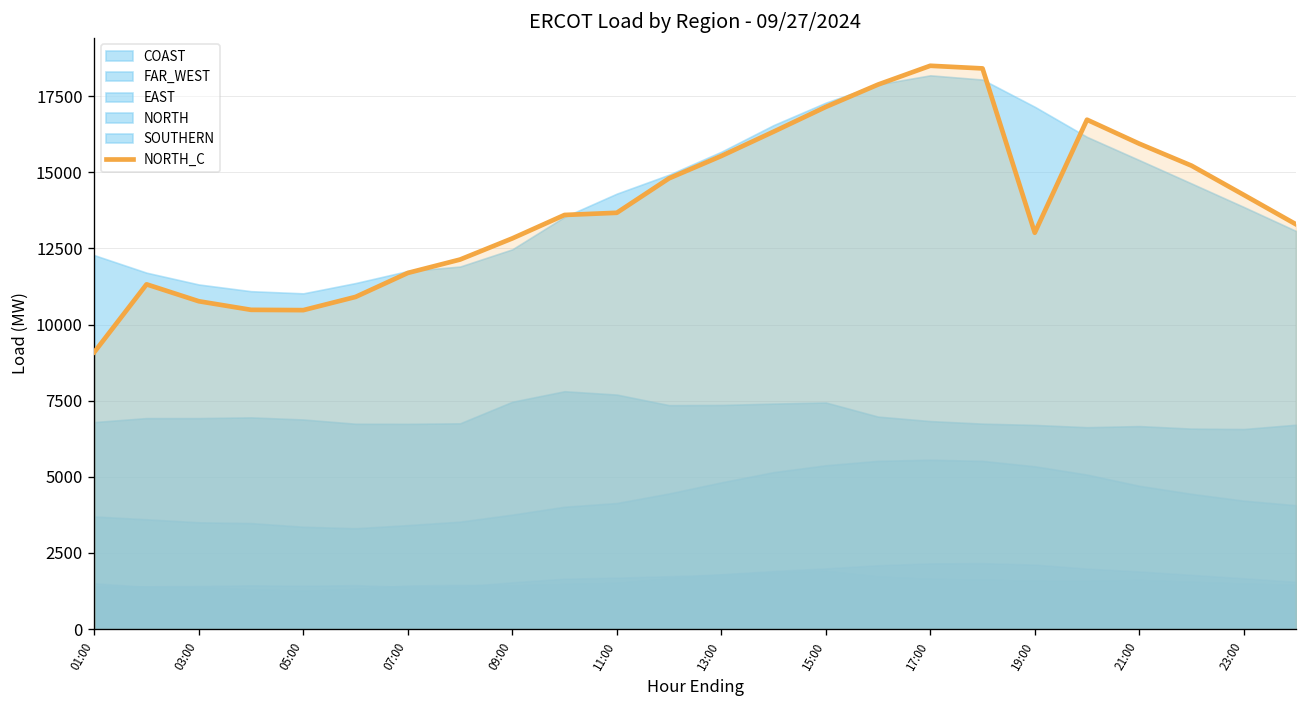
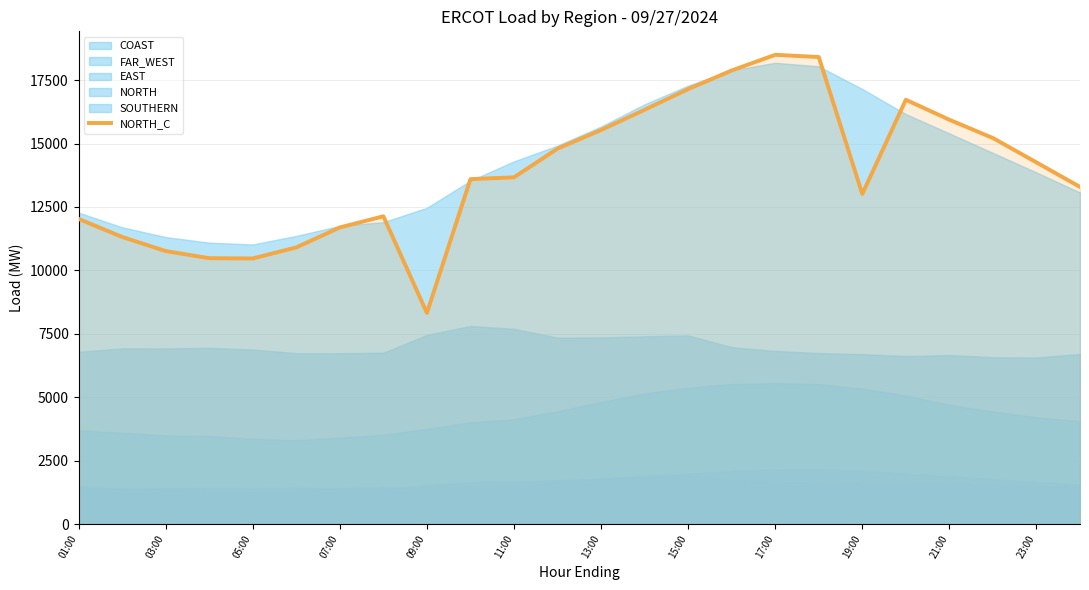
NORTH_C, 01:00: 9100 -> 12000
NORTH_C, 09:00: 12800 -> 8300
